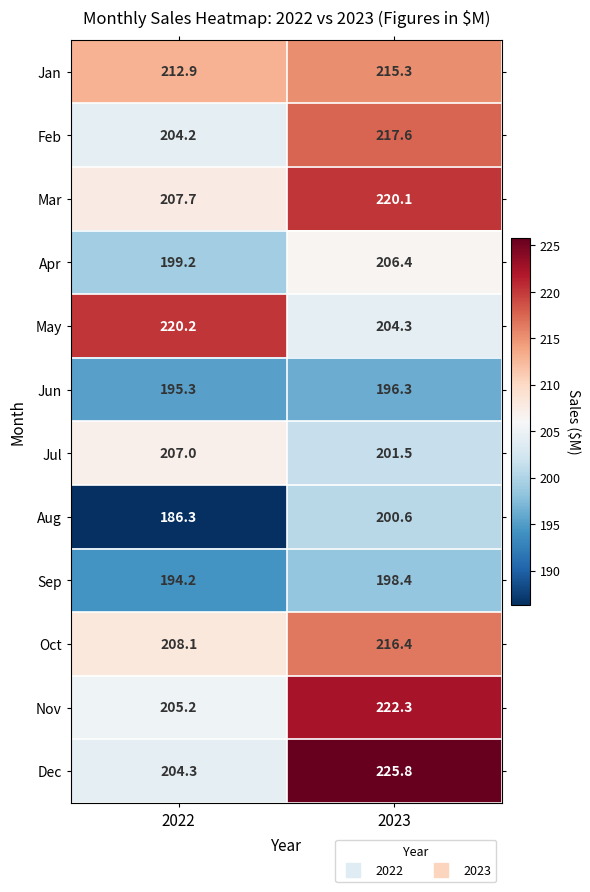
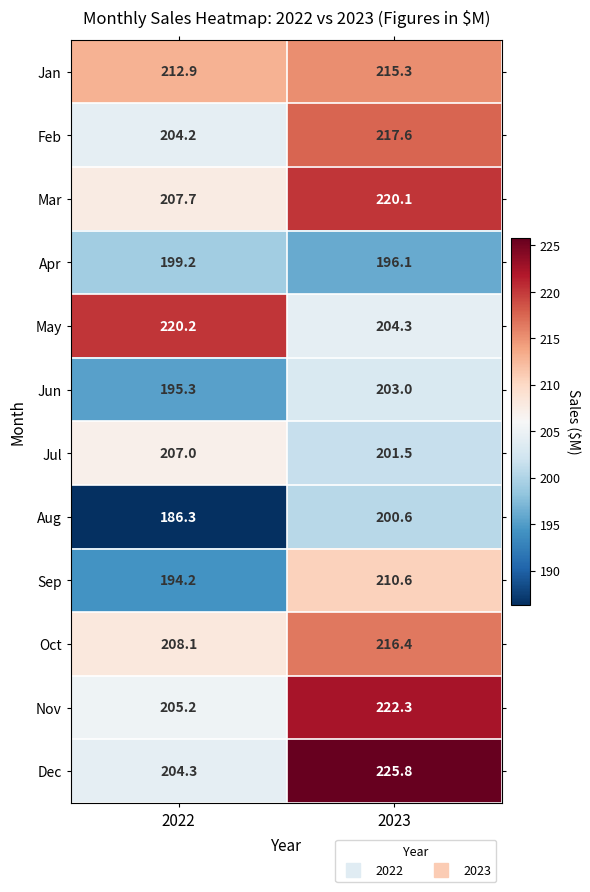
Apr, 2023: 206.4 -> 196.1
Jun, 2023: 196.3 -> 203.0
Sep, 2023: 198.4 -> 210.6
